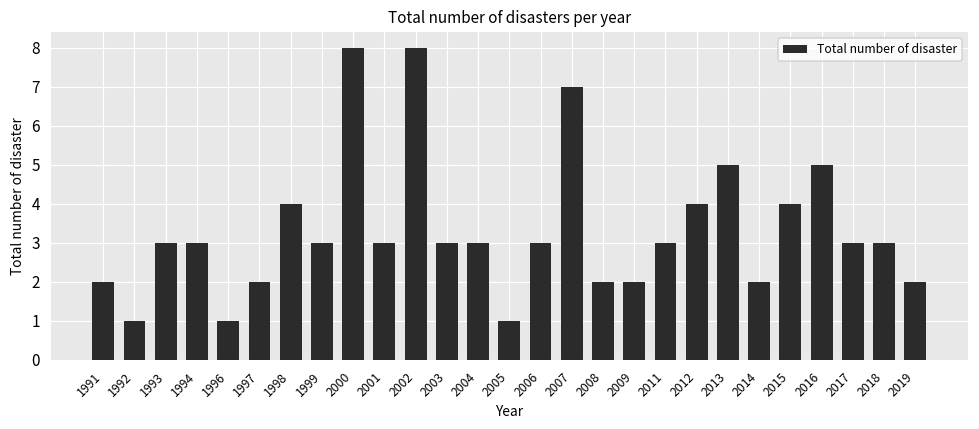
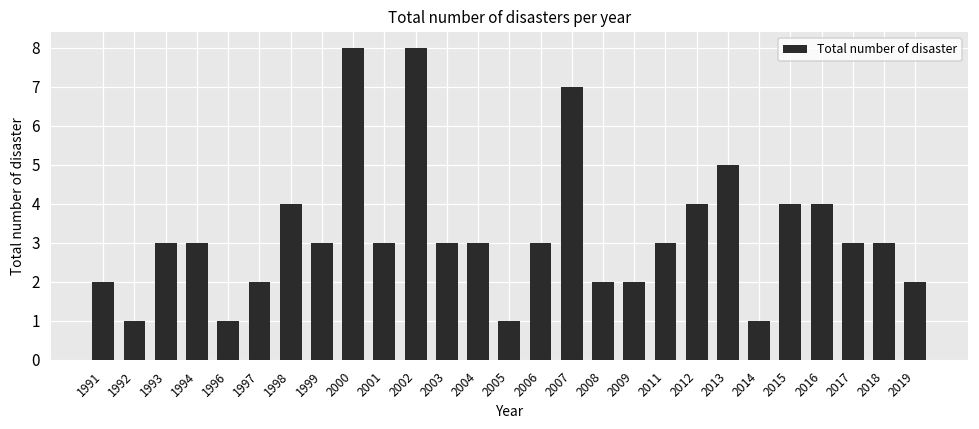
2014: 2 -> 1
2016: 5 -> 4
